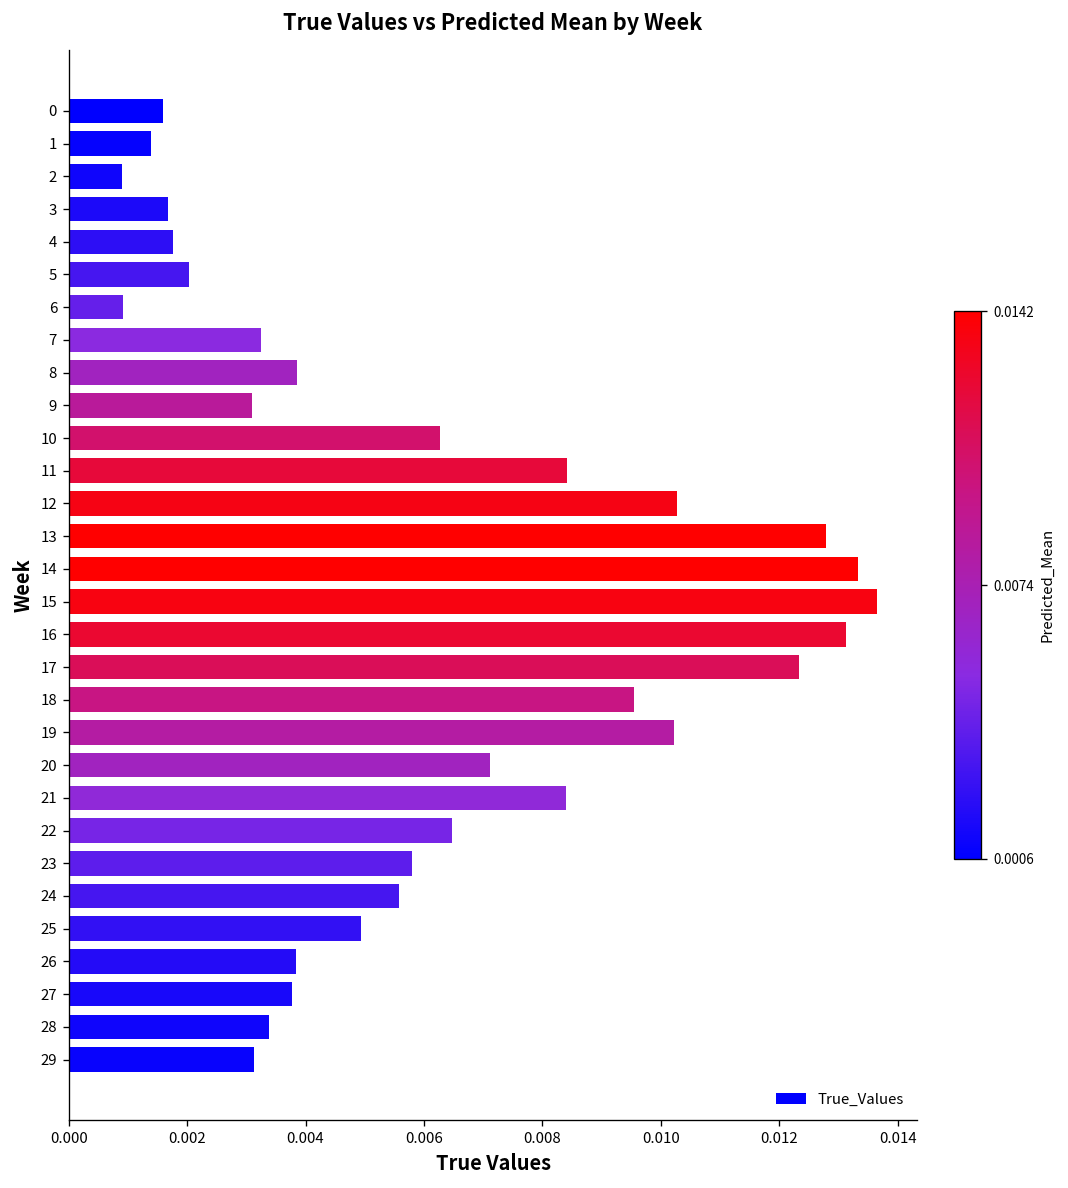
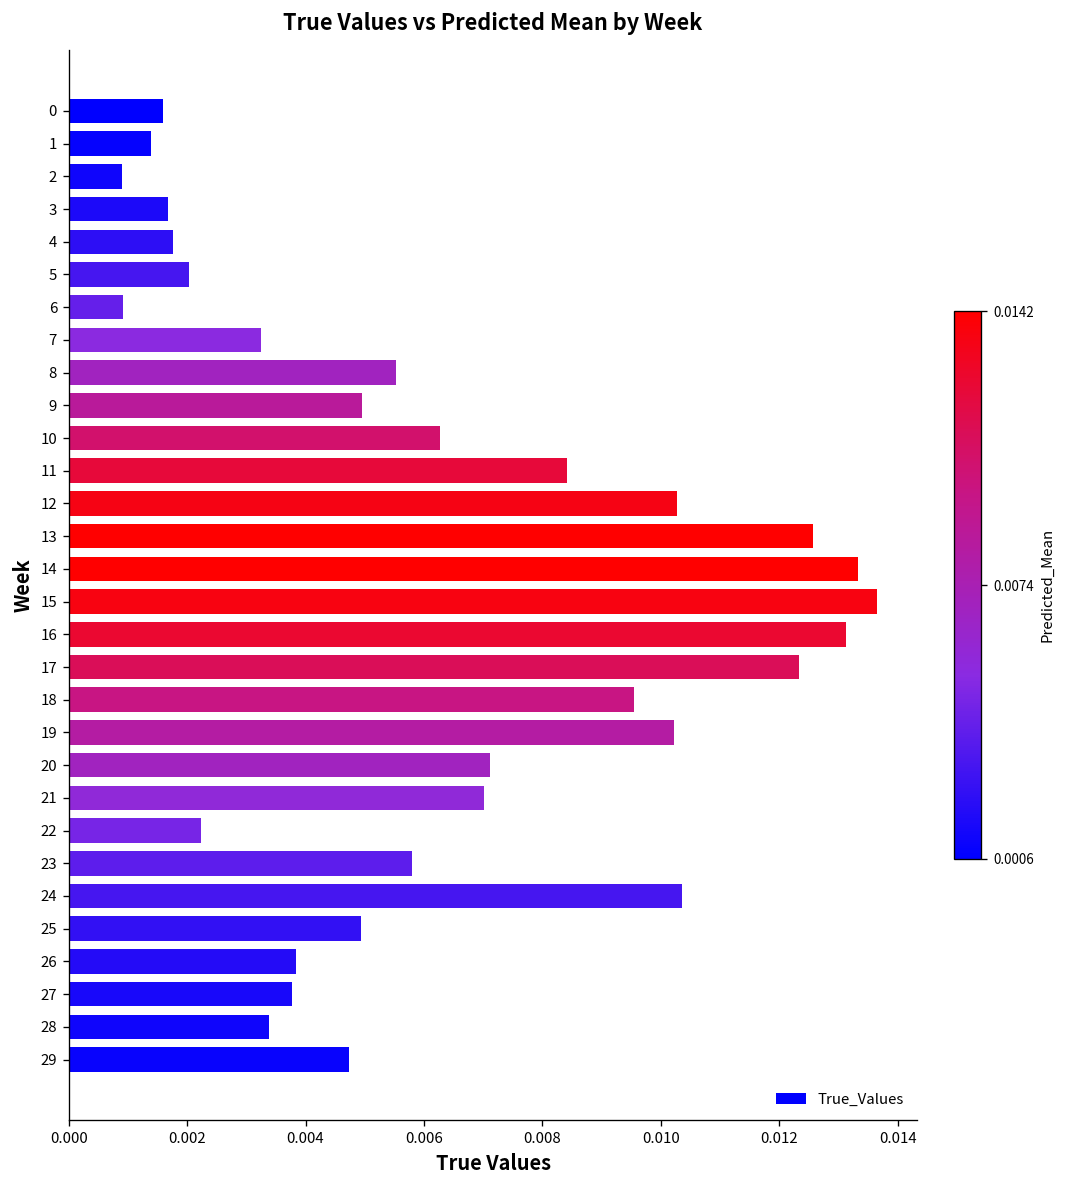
8: 0.0038 -> 0.0055
9: 0.0031 -> 0.0050
13: 0.0128 -> 0.0126
21: 0.0084 -> 0.0070
22: 0.0065 -> 0.0022
24: 0.0056 -> 0.0104
29: 0.0031 -> 0.0047
